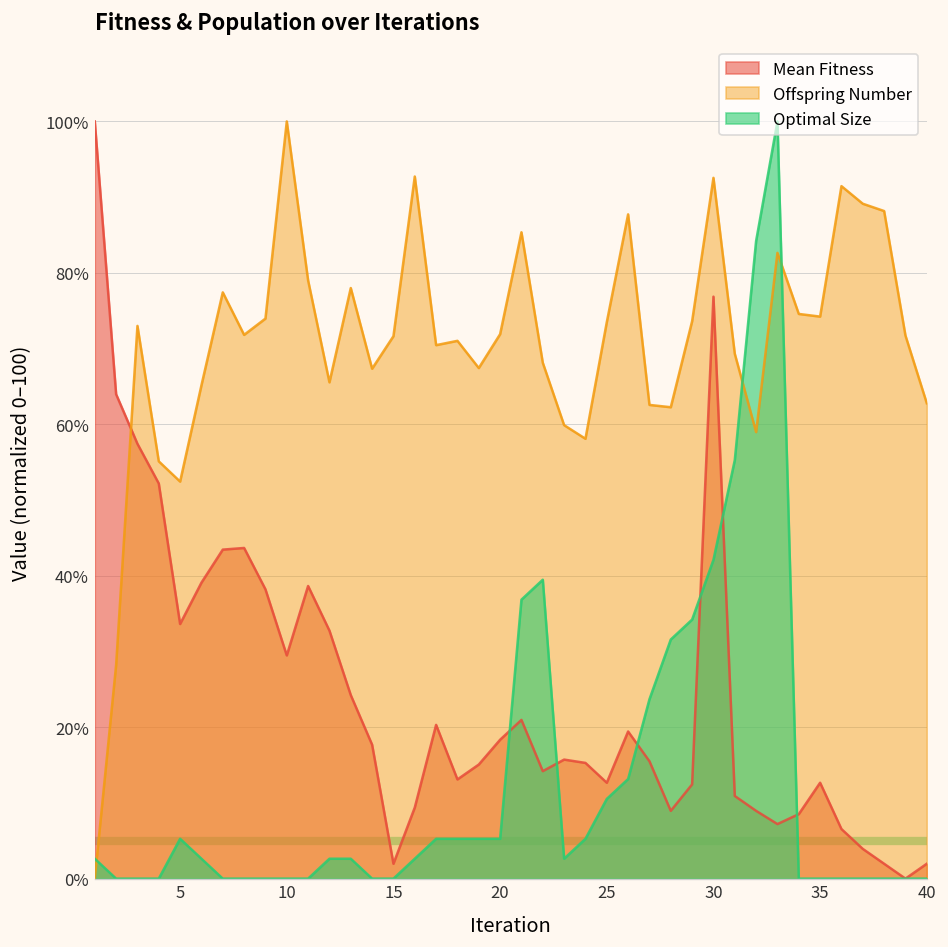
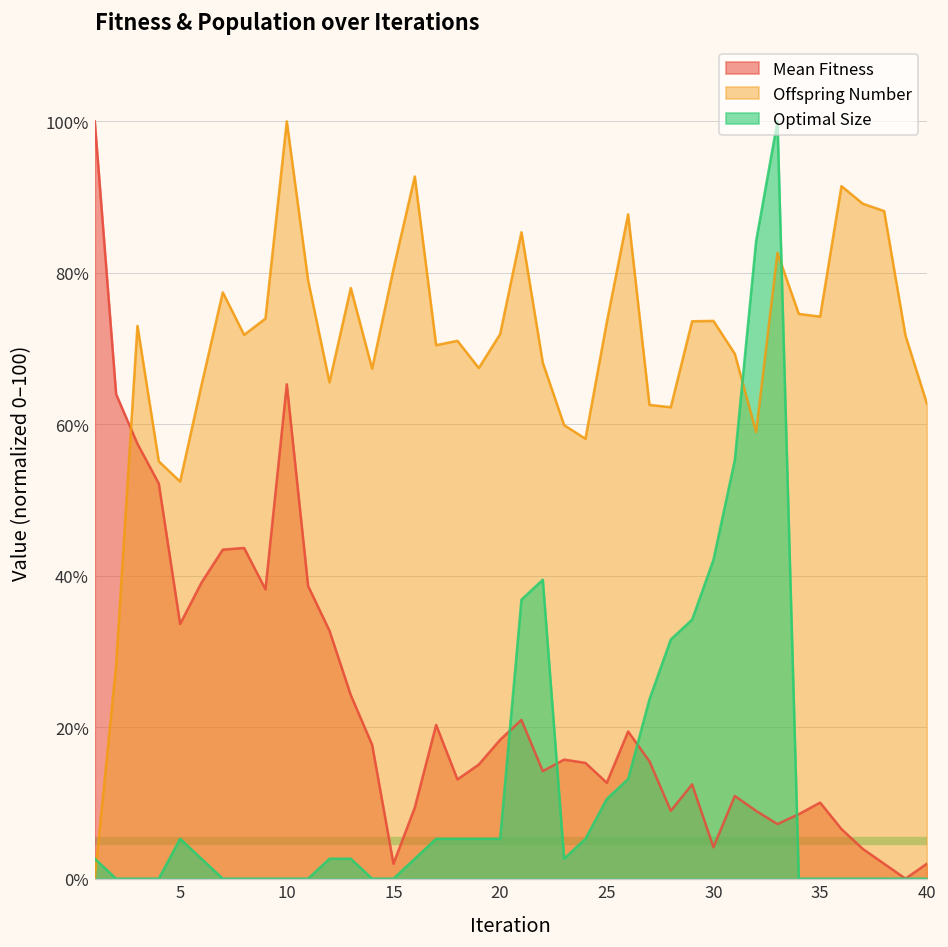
Mean Fitness, 10: 29% -> 65%
Offspring Number, 15: 72% -> 80%
Mean Fitness, 30: 77% -> 4%
Offspring Number, 30: 93% -> 74%
Mean Fitness, 35: 13% -> 10%
